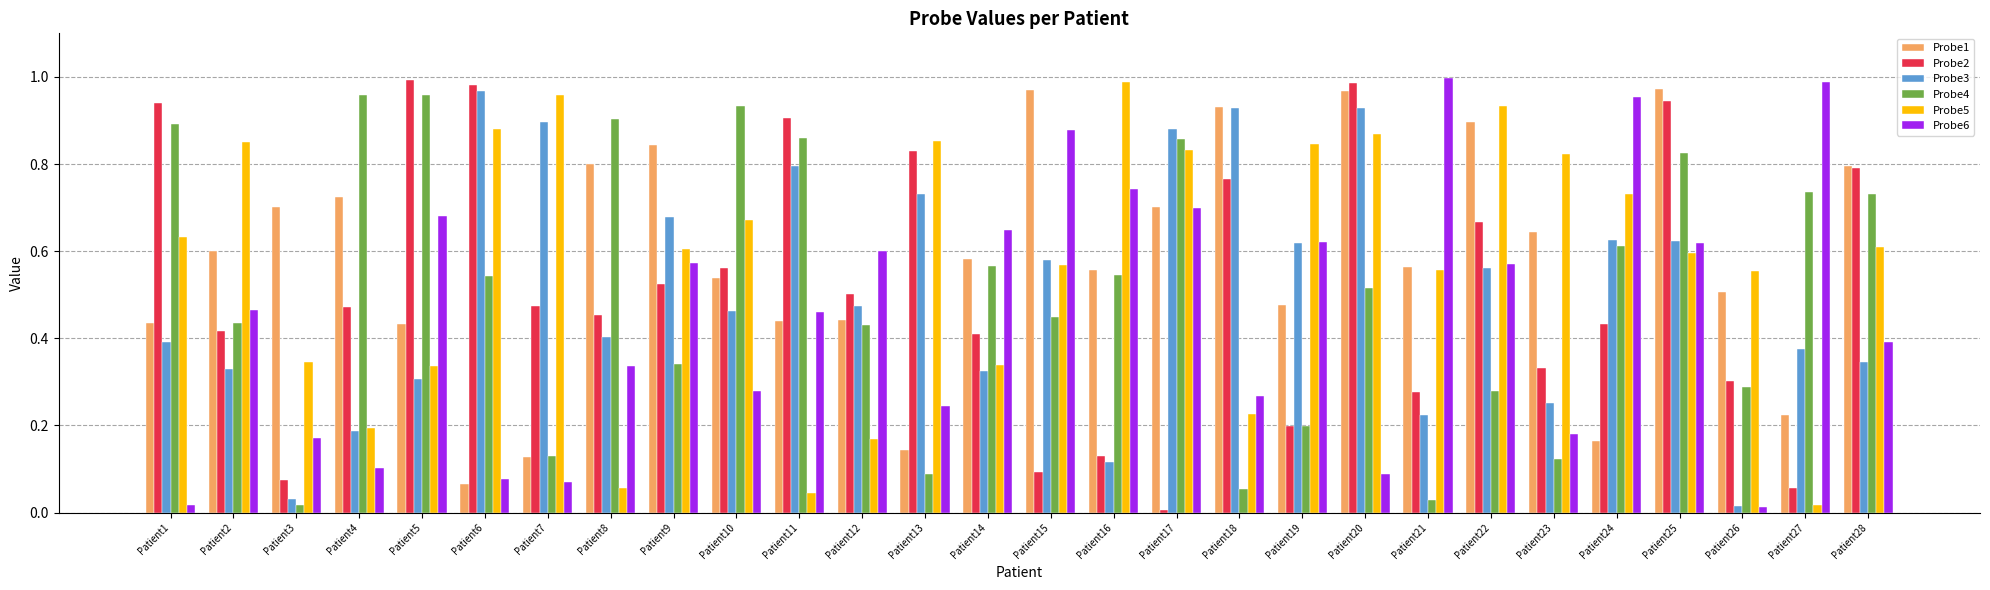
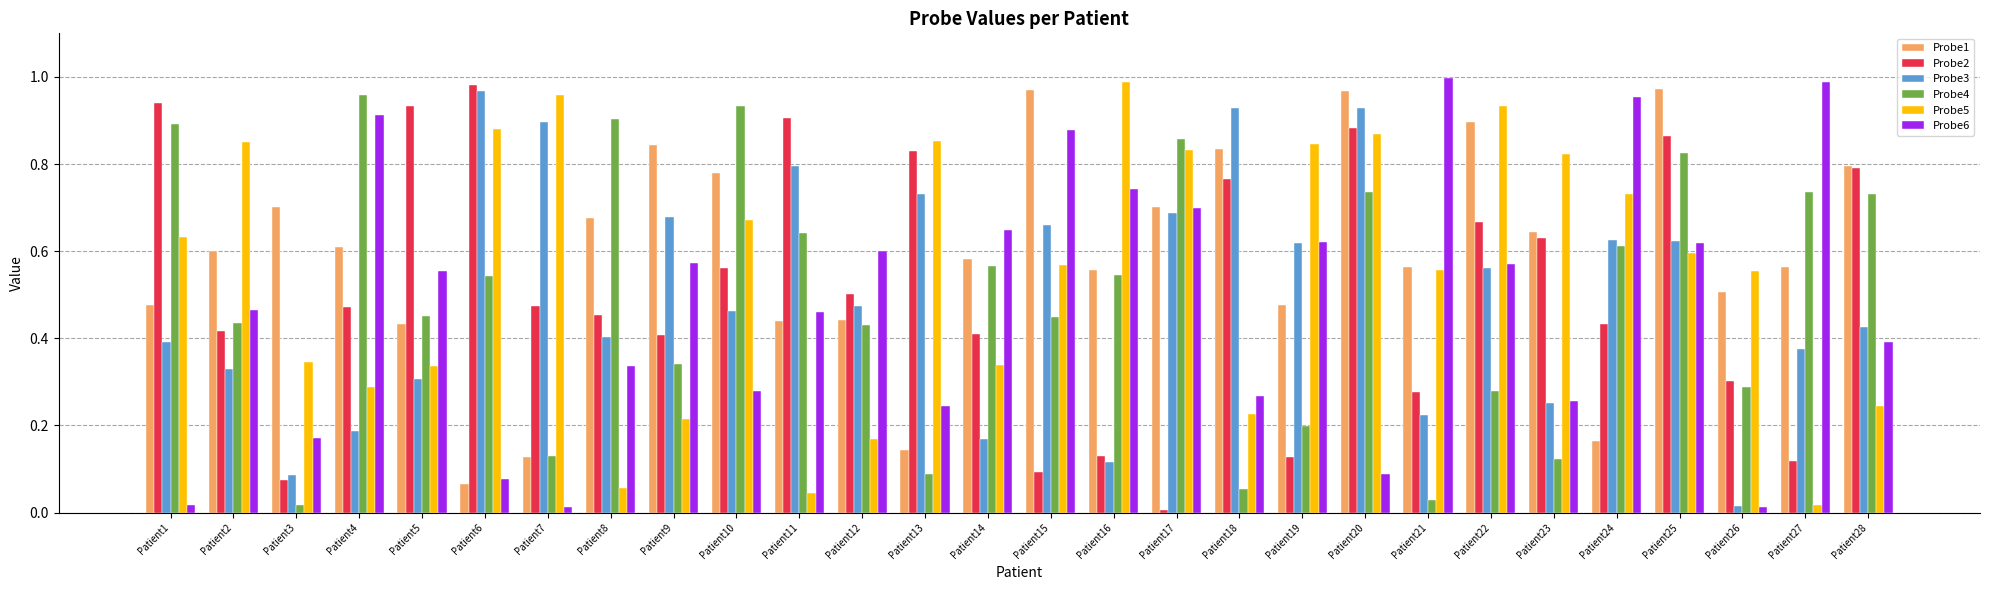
Probe1, Patient1: 0.44 -> 0.48
Probe3, Patient3: 0.03 -> 0.09
Probe1, Patient4: 0.72 -> 0.61
Probe5, Patient4: 0.19 -> 0.29
Probe6, Patient4: 0.10 -> 0.91
Probe2, Patient5: 0.99 -> 0.93
Probe4, Patient5: 0.96 -> 0.45
Probe6, Patient5: 0.68 -> 0.56
Probe6, Patient7: 0.07 -> 0.01
Probe1, Patient8: 0.80 -> 0.68
Probe2, Patient9: 0.52 -> 0.41
Probe5, Patient9: 0.61 -> 0.21
Probe1, Patient10: 0.54 -> 0.78
Probe4, Patient11: 0.86 -> 0.64
Probe3, Patient14: 0.33 -> 0.17
Probe3, Patient15: 0.58 -> 0.66
Probe3, Patient17: 0.88 -> 0.69
Probe1, Patient18: 0.93 -> 0.84
Probe2, Patient19: 0.20 -> 0.13
Probe2, Patient20: 0.99 -> 0.88
Probe4, Patient20: 0.51 -> 0.74
Probe2, Patient23: 0.33 -> 0.63
Probe6, Patient23: 0.18 -> 0.26
Probe2, Patient25: 0.94 -> 0.86
Probe1, Patient27: 0.22 -> 0.56
Probe2, Patient27: 0.06 -> 0.12
Probe3, Patient28: 0.34 -> 0.43
Probe5, Patient28: 0.61 -> 0.24
